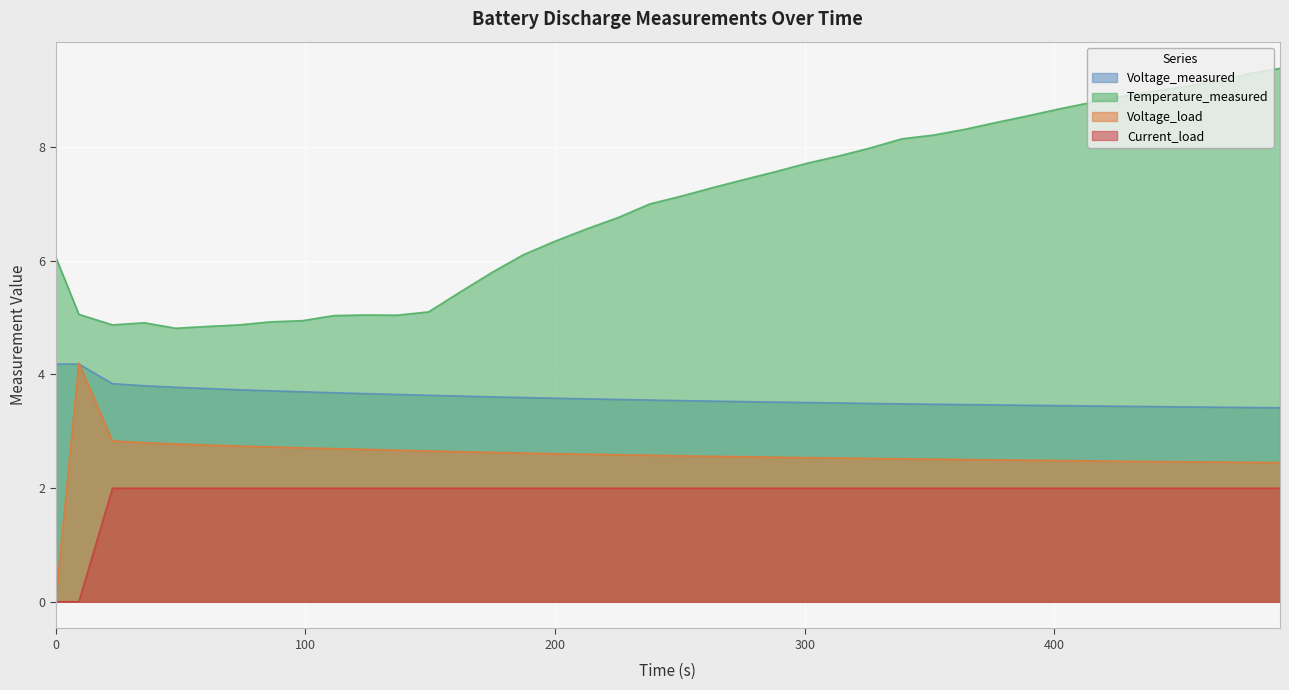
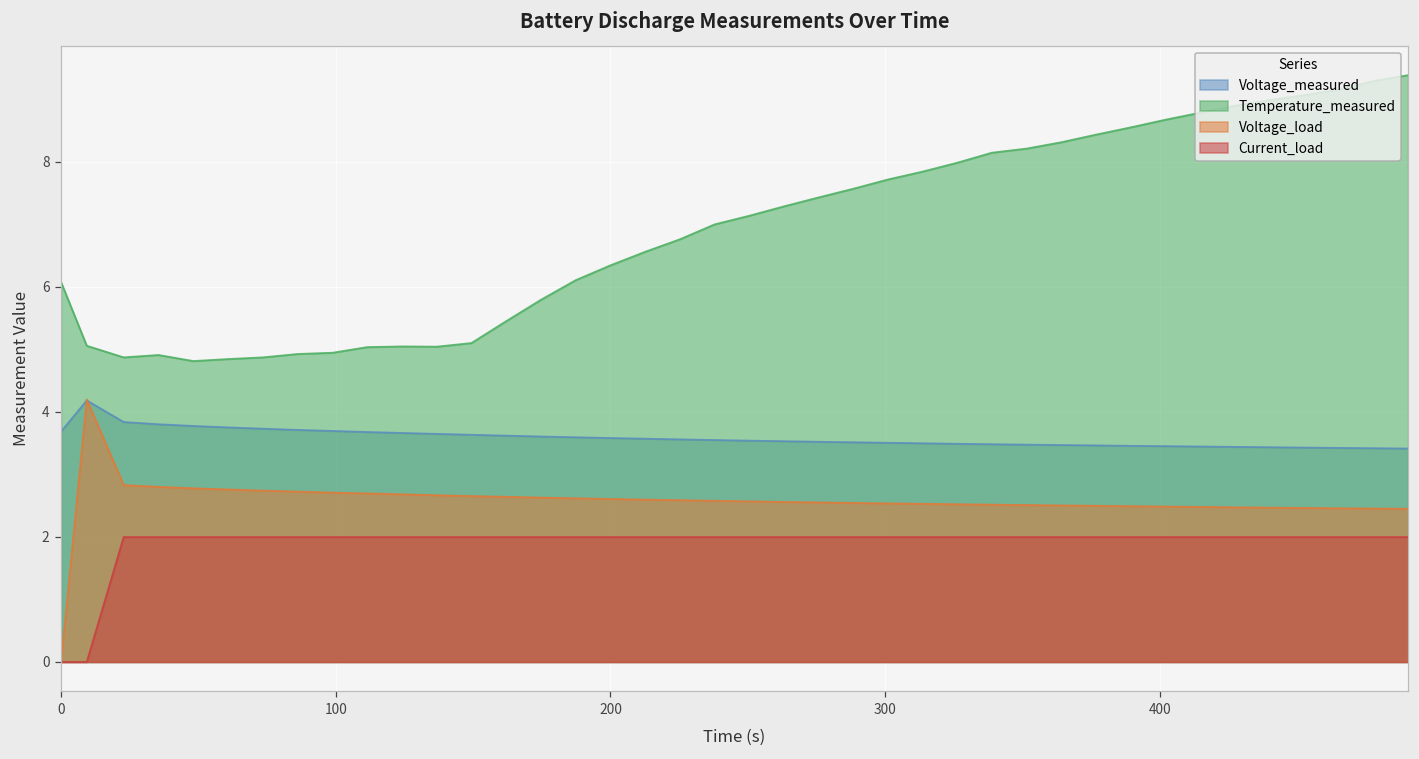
Voltage_measured, 0: 4.2 -> 3.7
